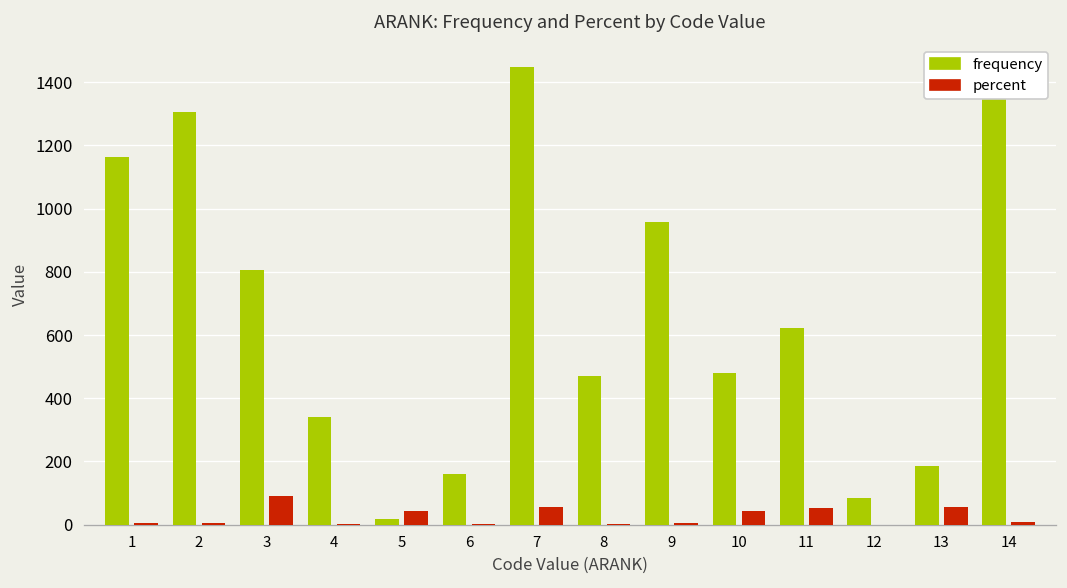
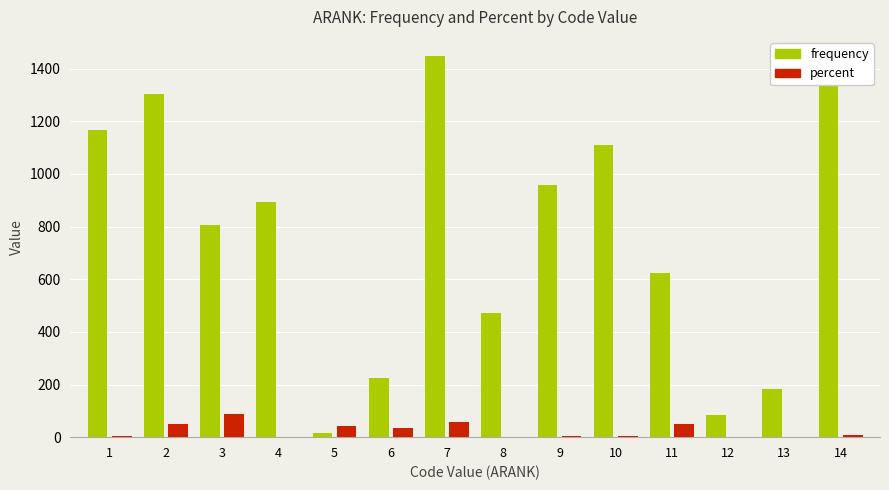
percent, 2: 10 -> 50
frequency, 4: 340 -> 890
frequency, 6: 160 -> 230
percent, 6: 0 -> 40
frequency, 10: 480 -> 1110
percent, 10: 40 -> 10
percent, 13: 60 -> 0
